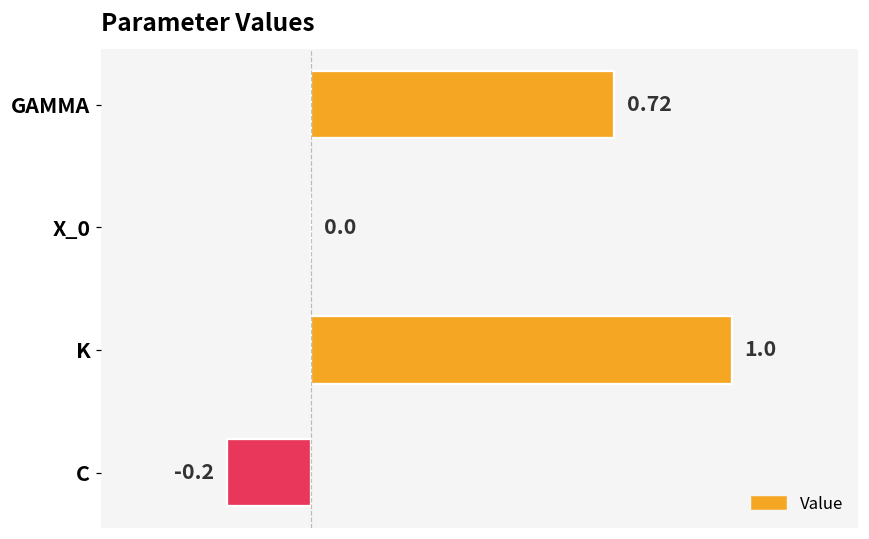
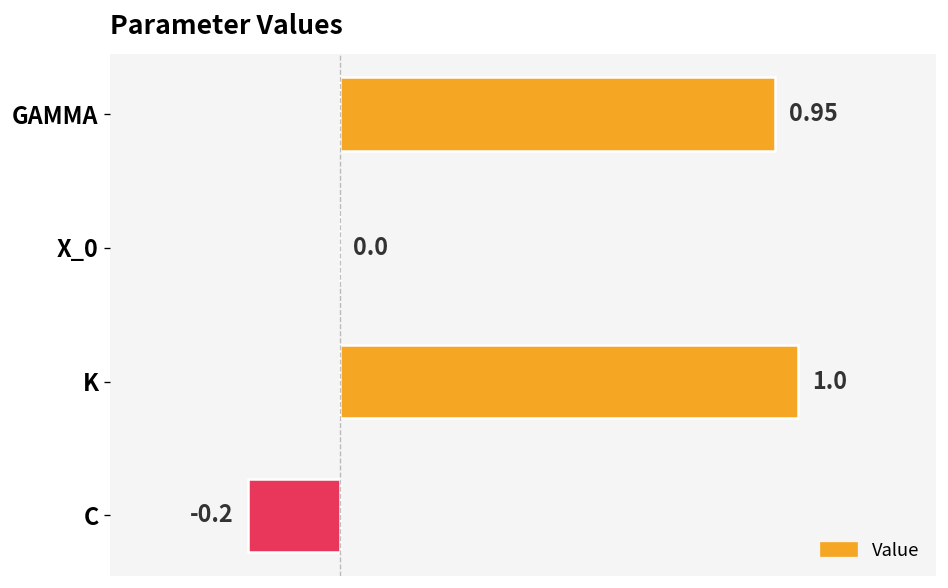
GAMMA: 0.72 -> 0.95
